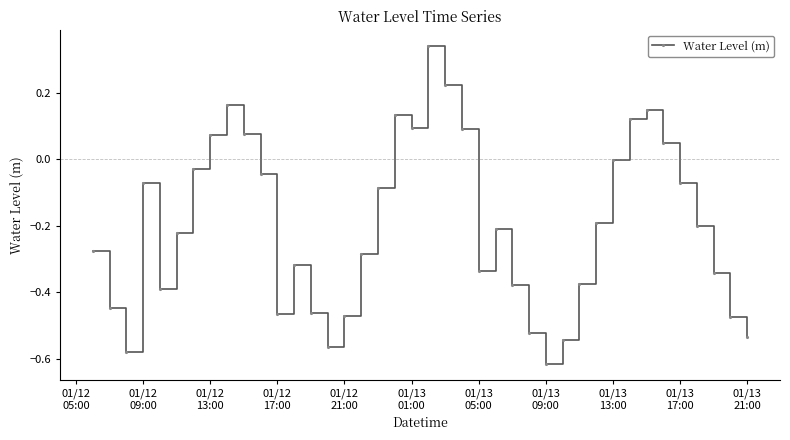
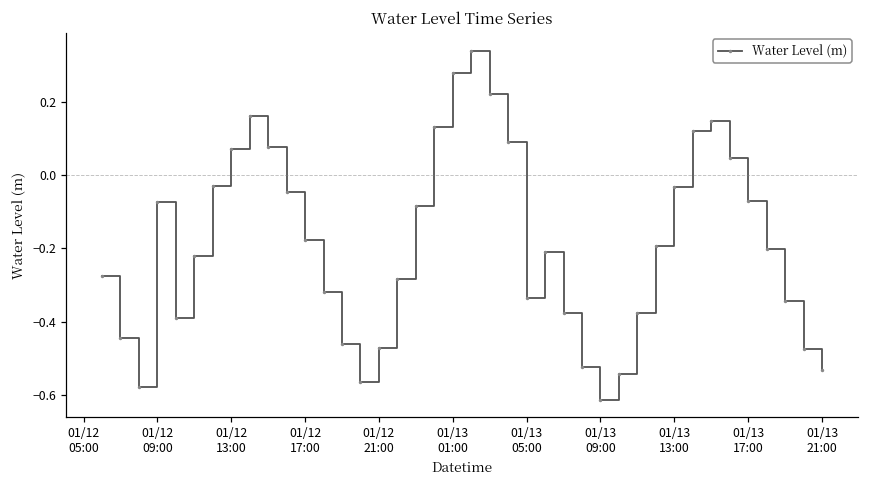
01/12 17:00: -0.46 -> -0.18
01/13 01:00: 0.10 -> 0.28
01/13 13:00: 0.00 -> -0.03
